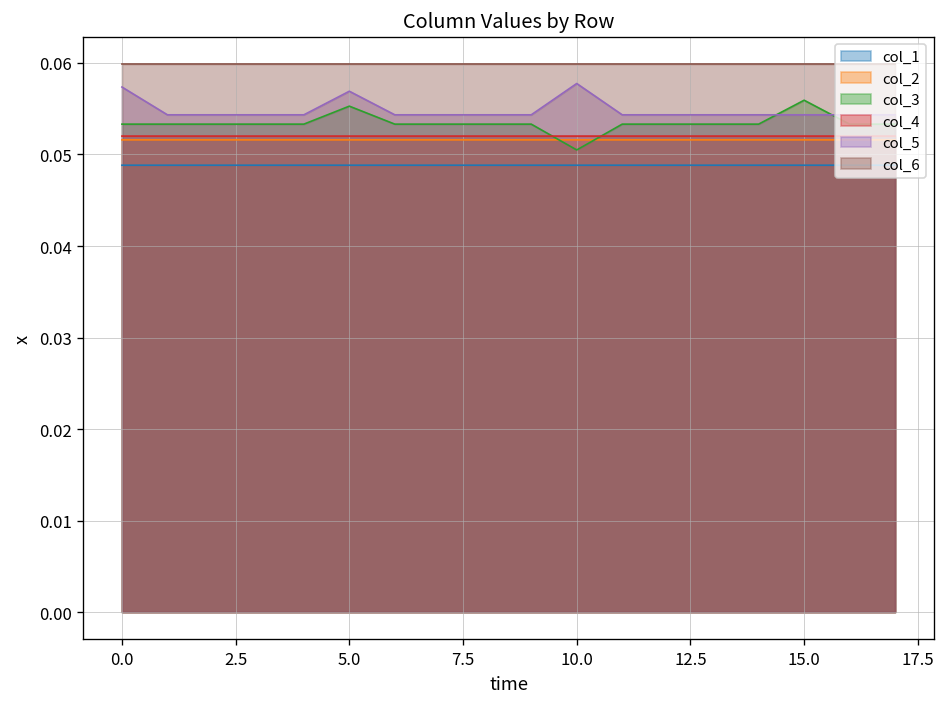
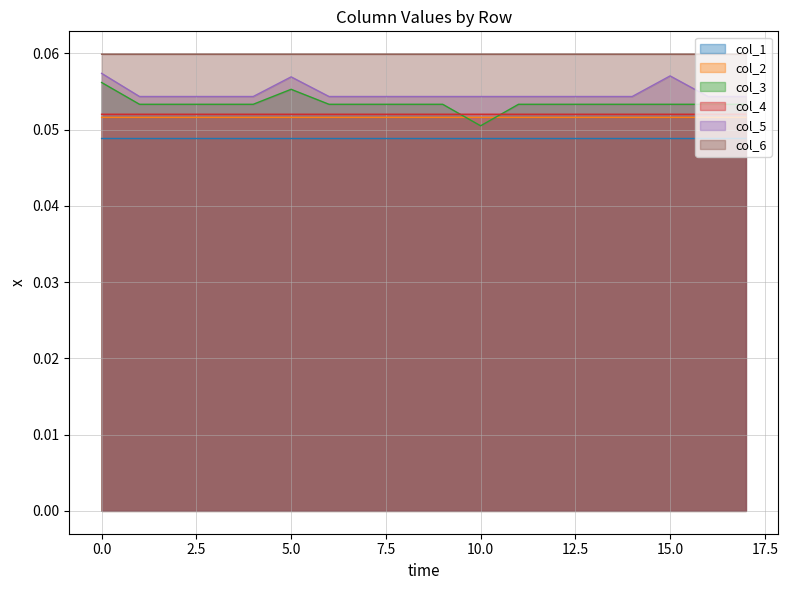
col_3, 0.0: 0.053 -> 0.056
col_5, 10.0: 0.058 -> 0.054
col_3, 15.0: 0.056 -> 0.053
col_5, 15.0: 0.054 -> 0.057
